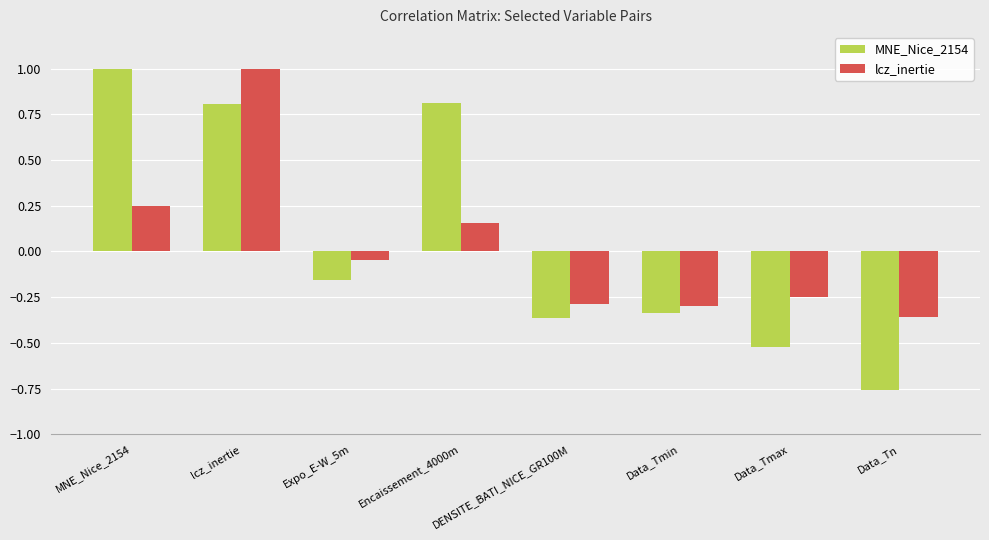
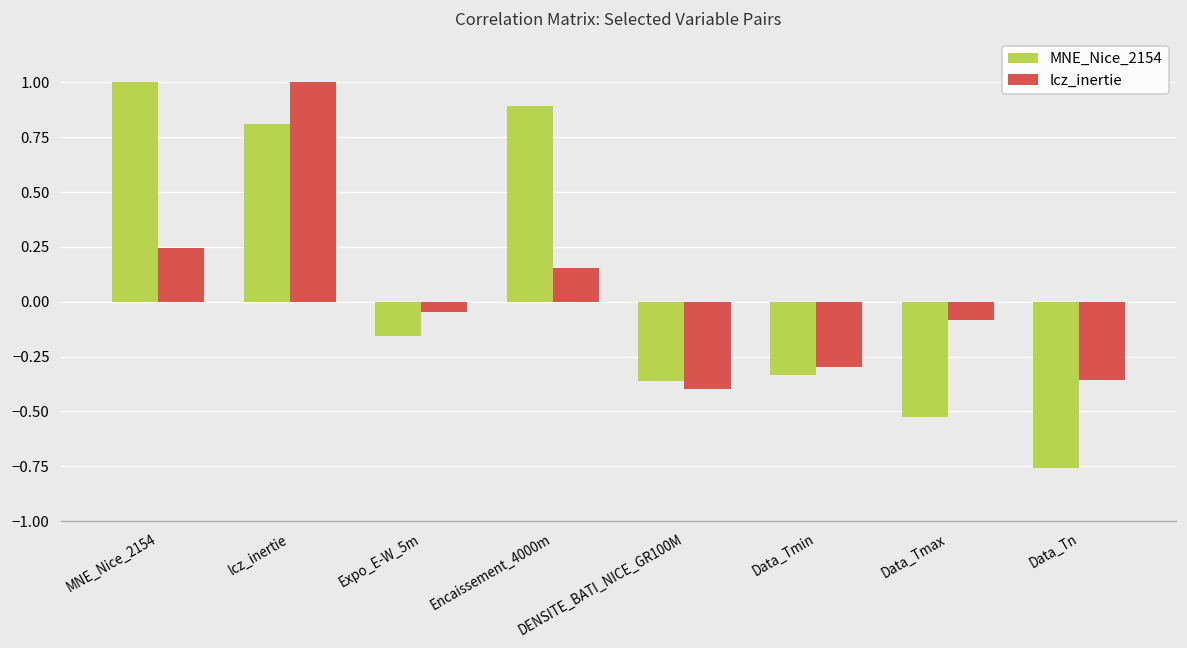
MNE_Nice_2154, Encaissement_4000m: 0.81 -> 0.89
lcz_inertie, DENSITE_BATI_NICE_GR100M: -0.29 -> -0.40
lcz_inertie, Data_Tmax: -0.25 -> -0.08
